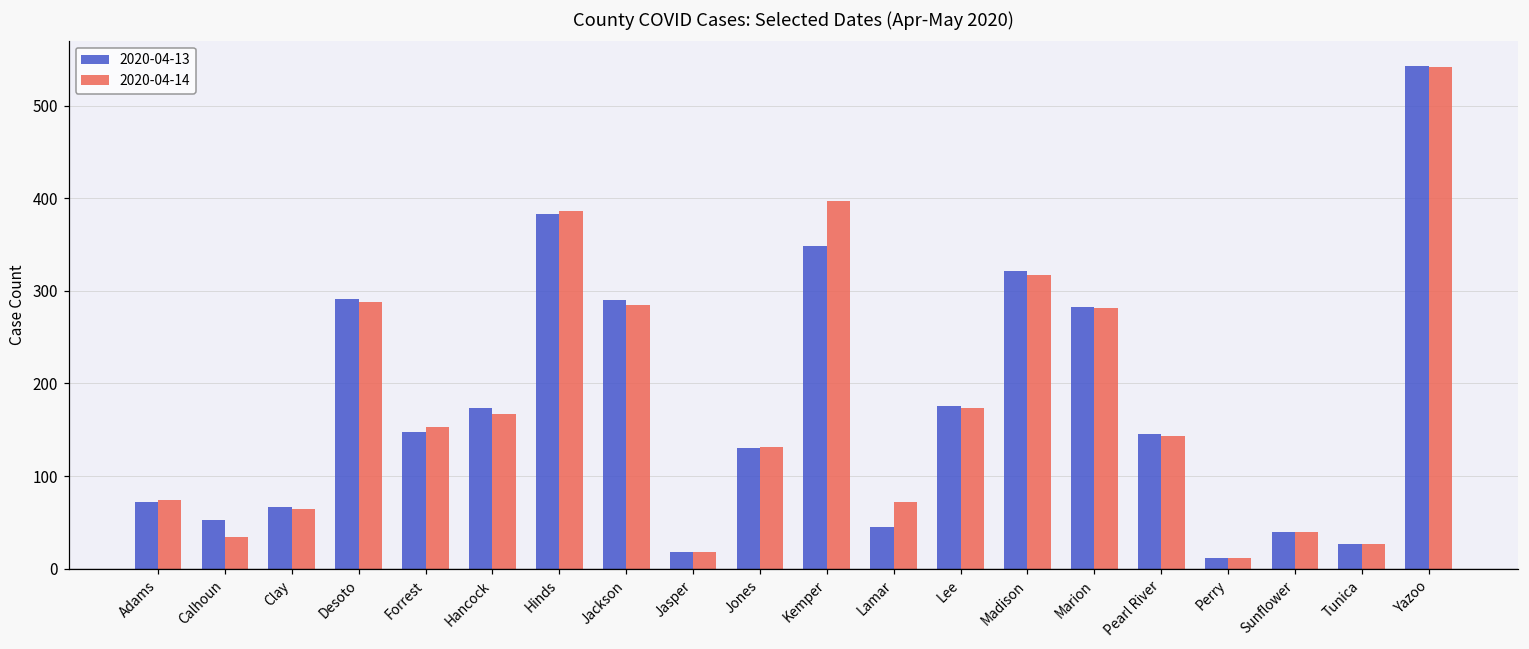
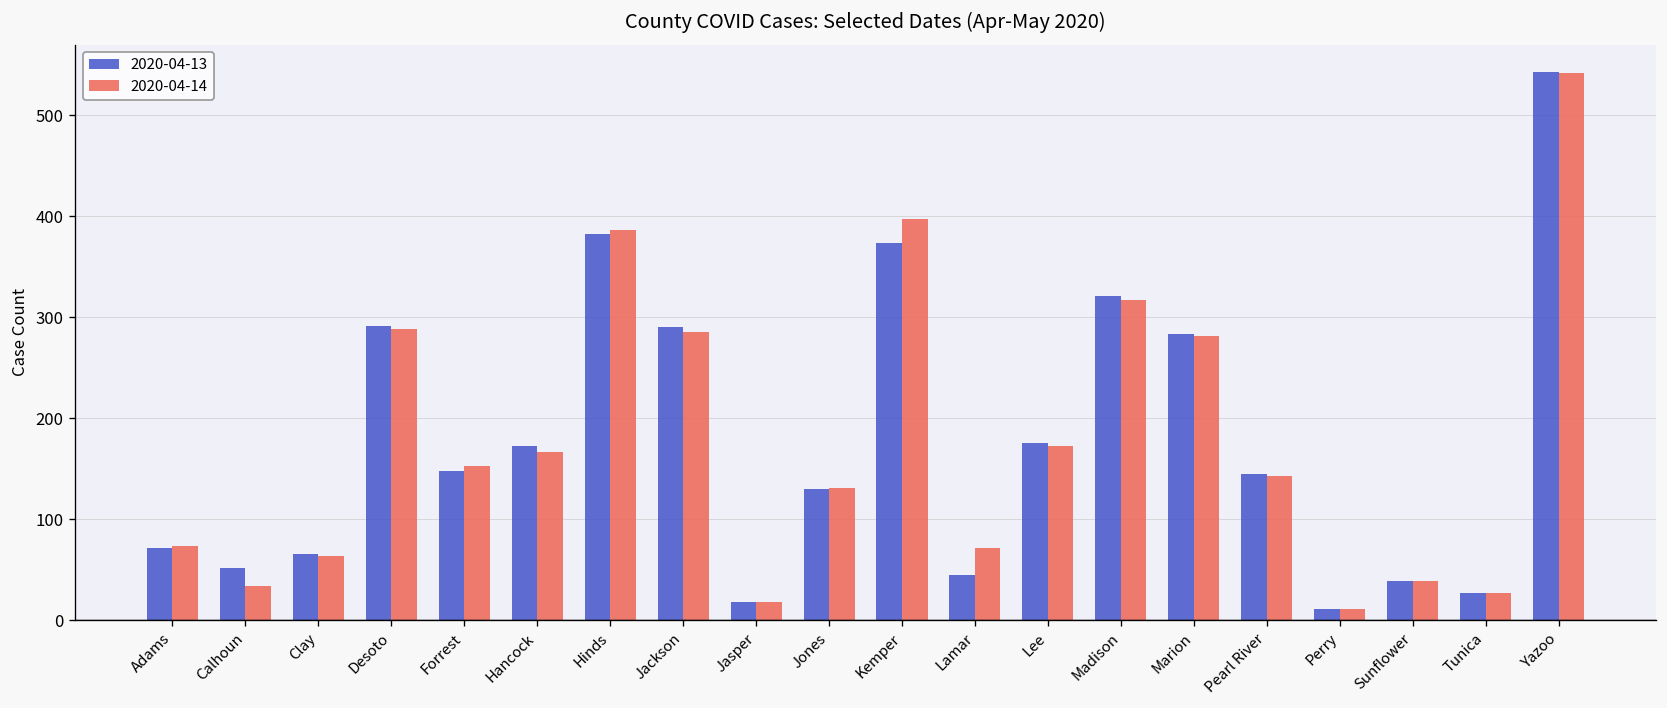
2020-04-13, Kemper: 350 -> 370
